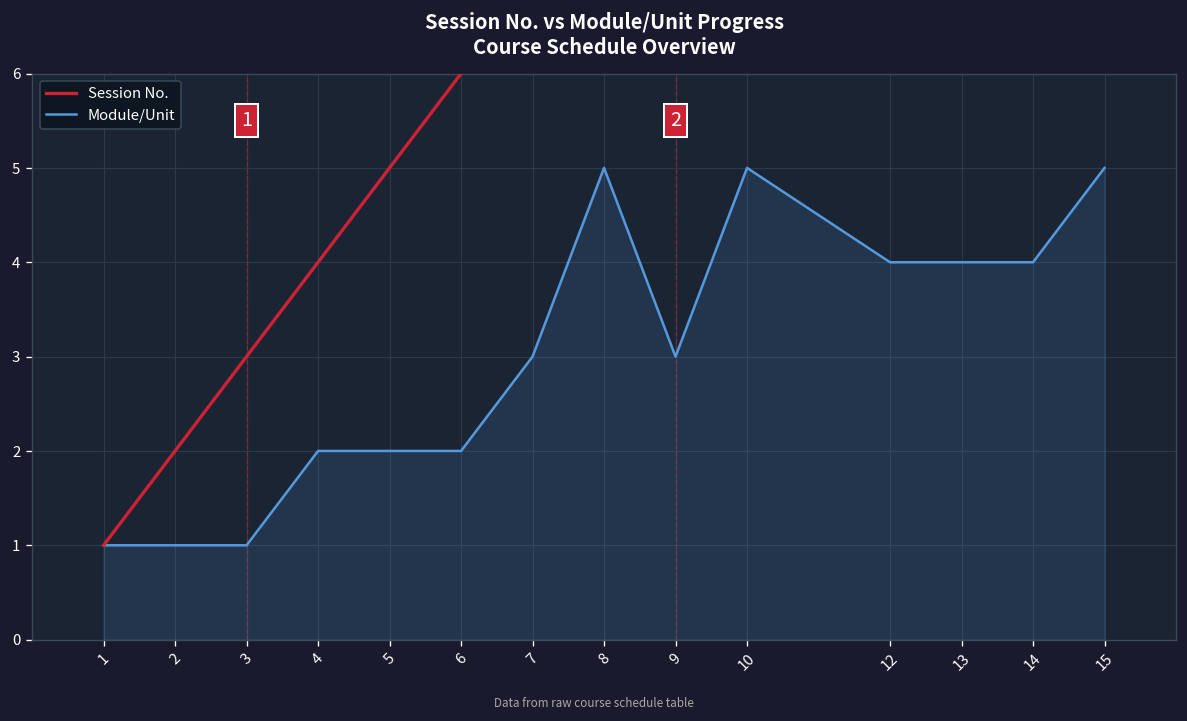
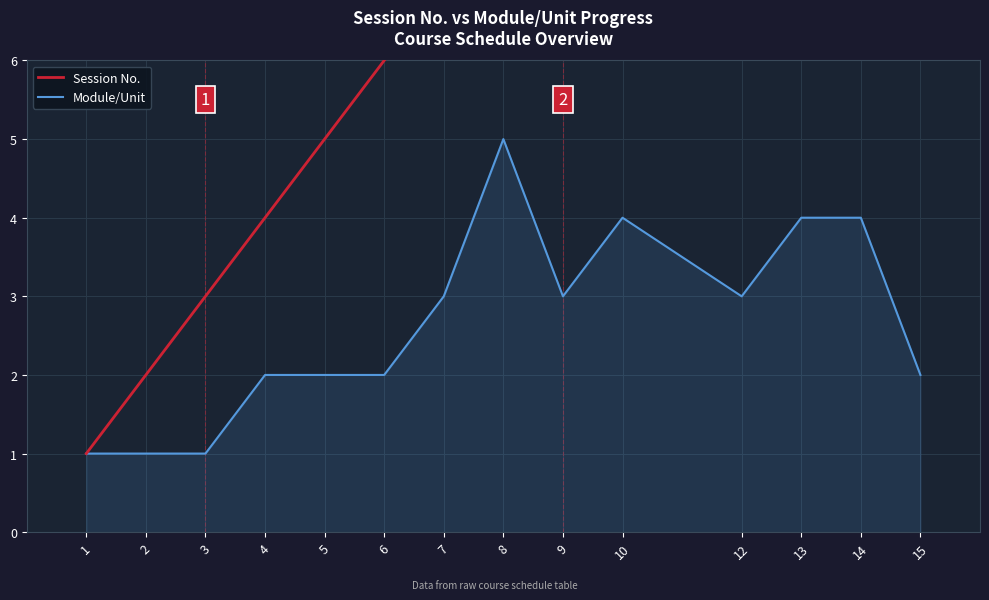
Module/Unit, 10: 5 -> 4
Module/Unit, 12: 4 -> 3
Module/Unit, 15: 5 -> 2
